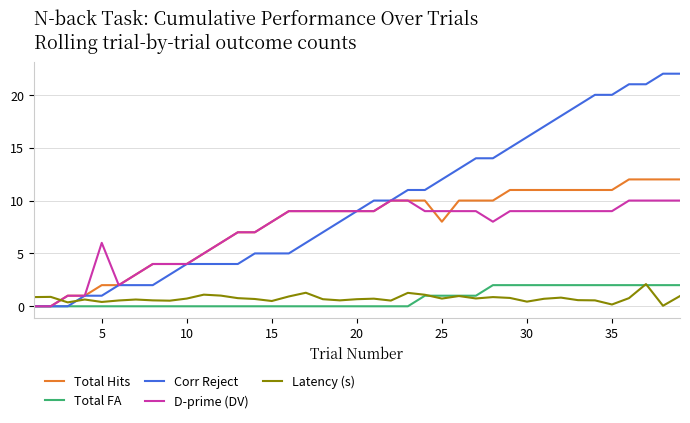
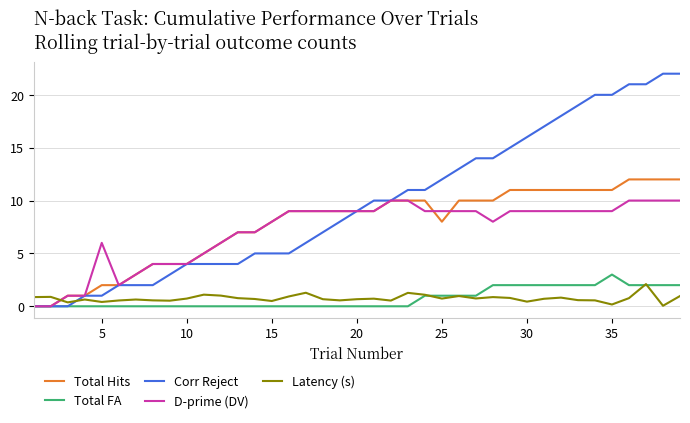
Total FA, 35: 2 -> 3
